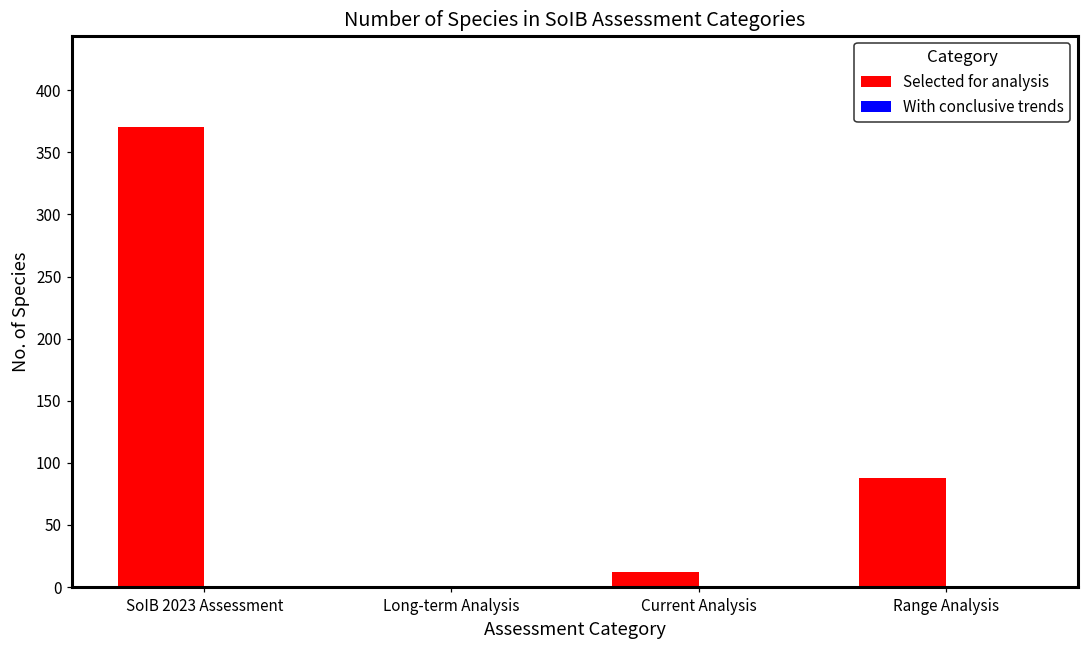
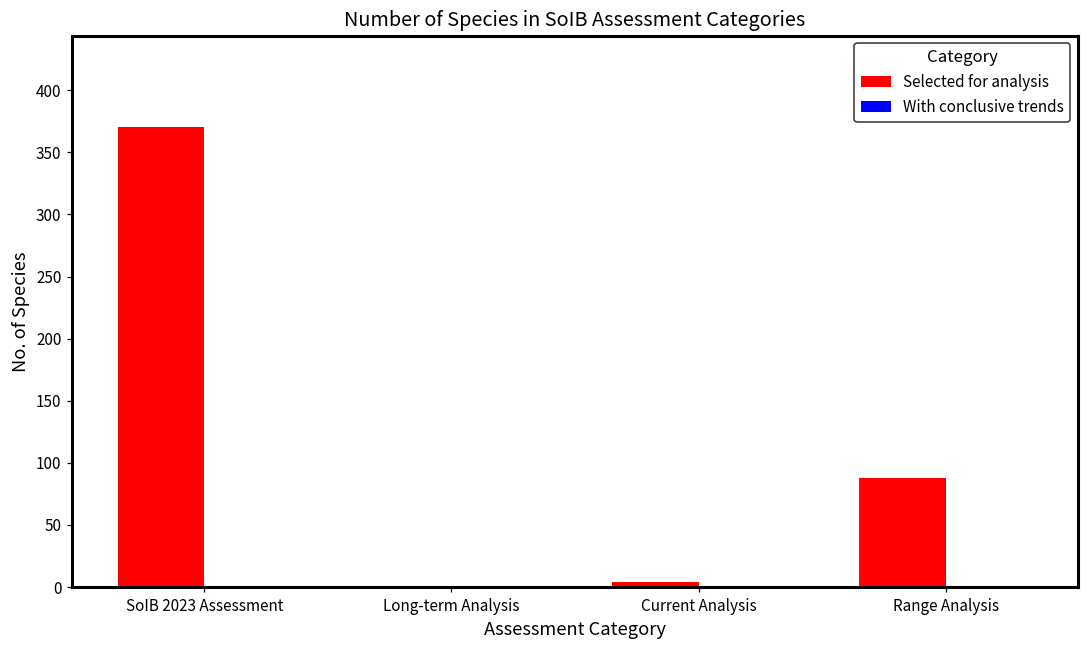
Selected for analysis, Current Analysis: 12 -> 4
